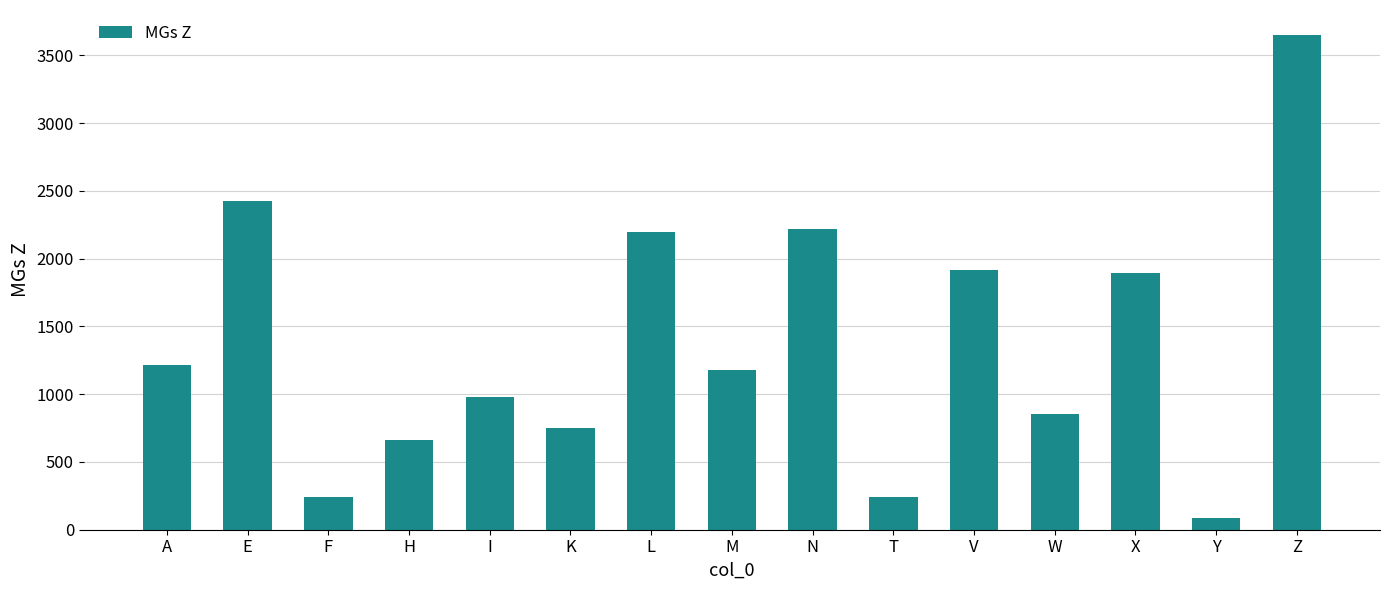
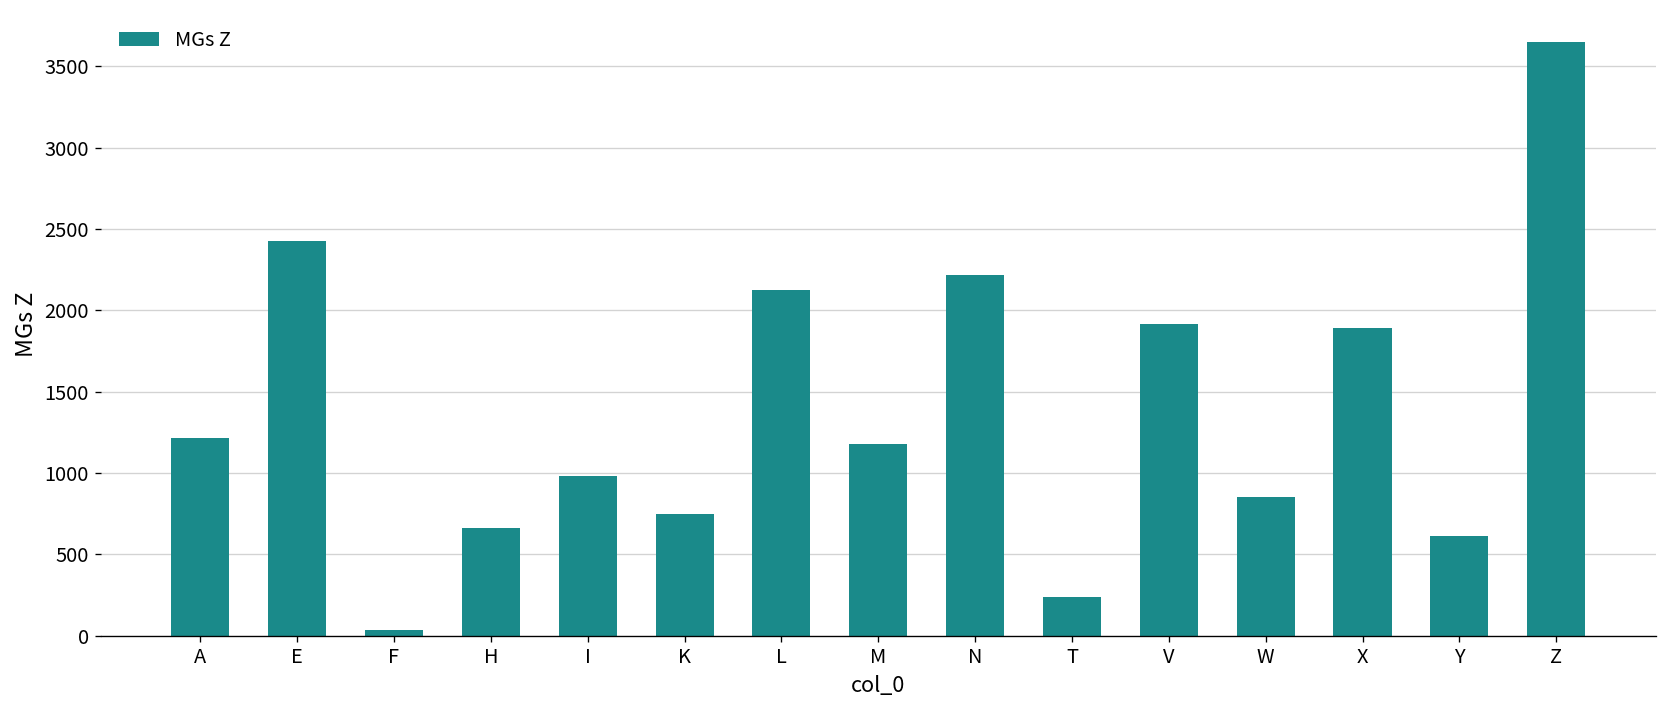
F: 250 -> 30
L: 2190 -> 2130
Y: 90 -> 610
